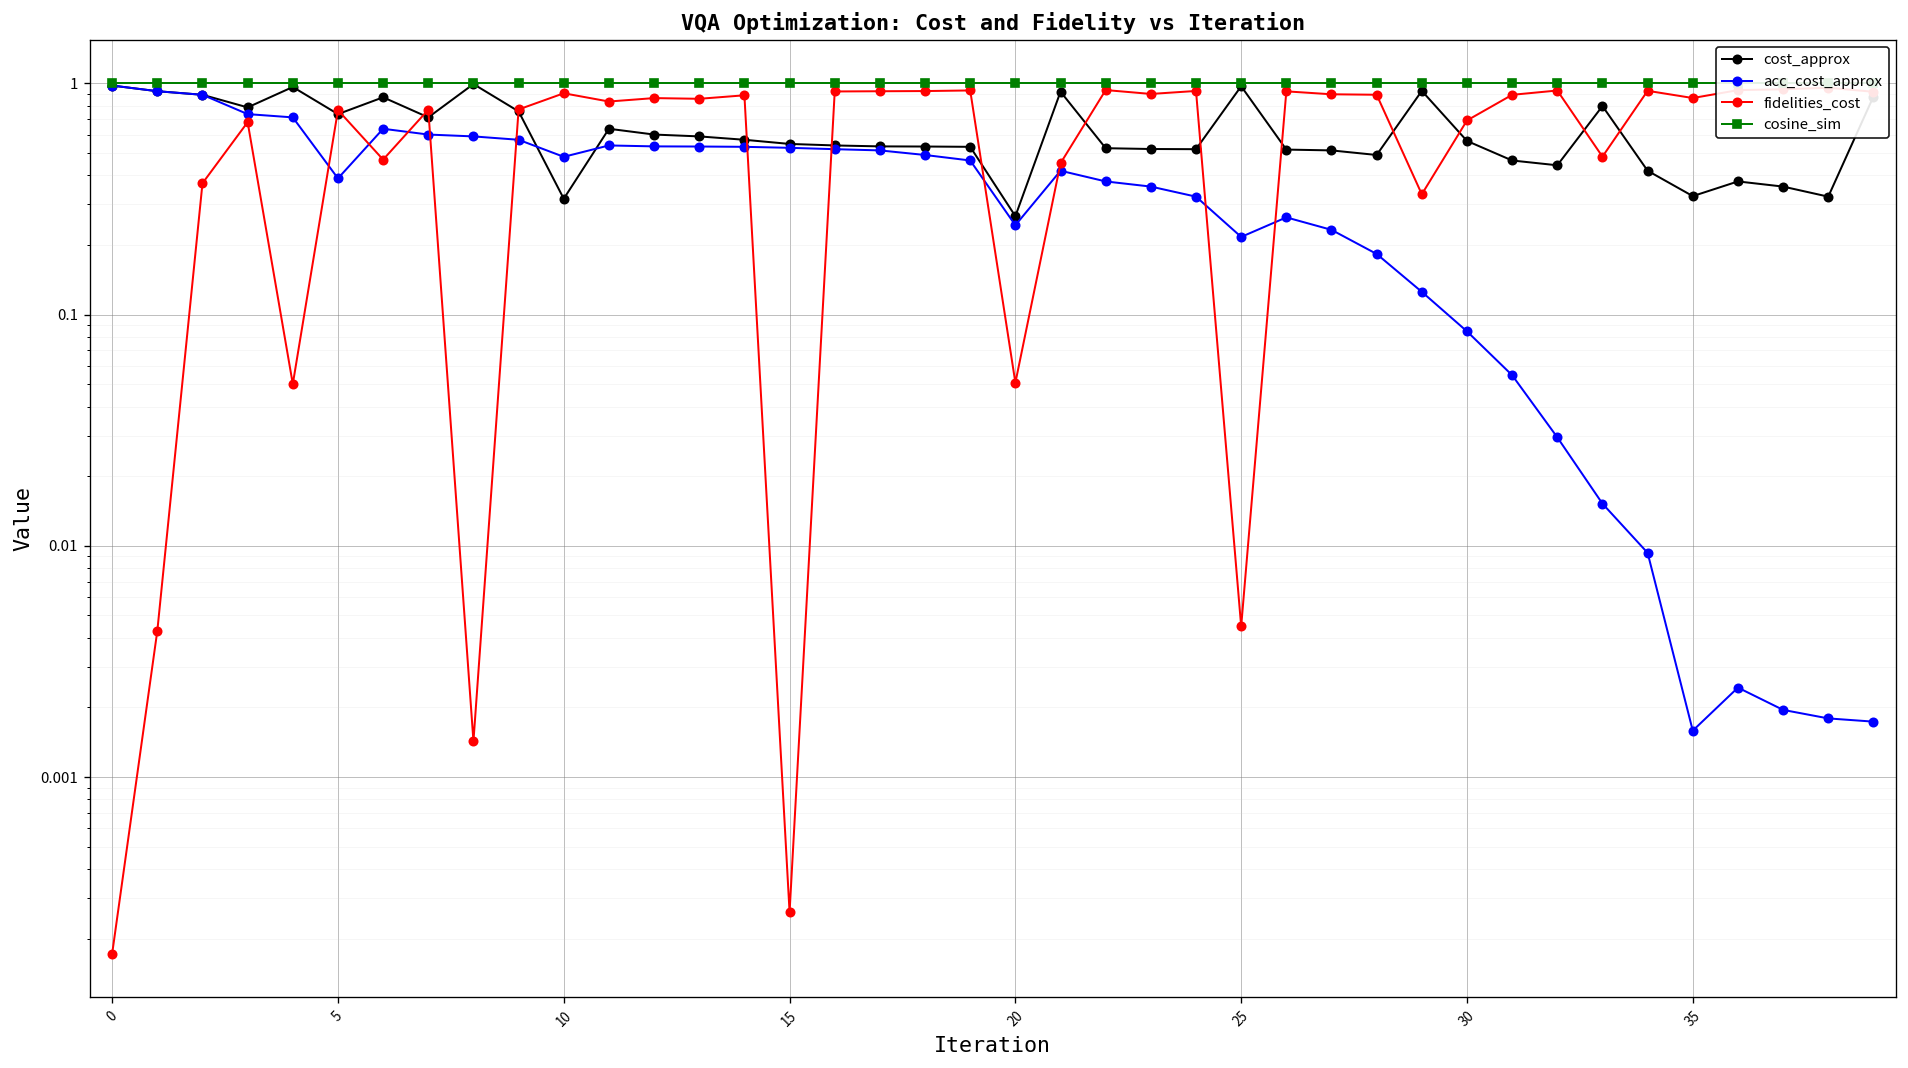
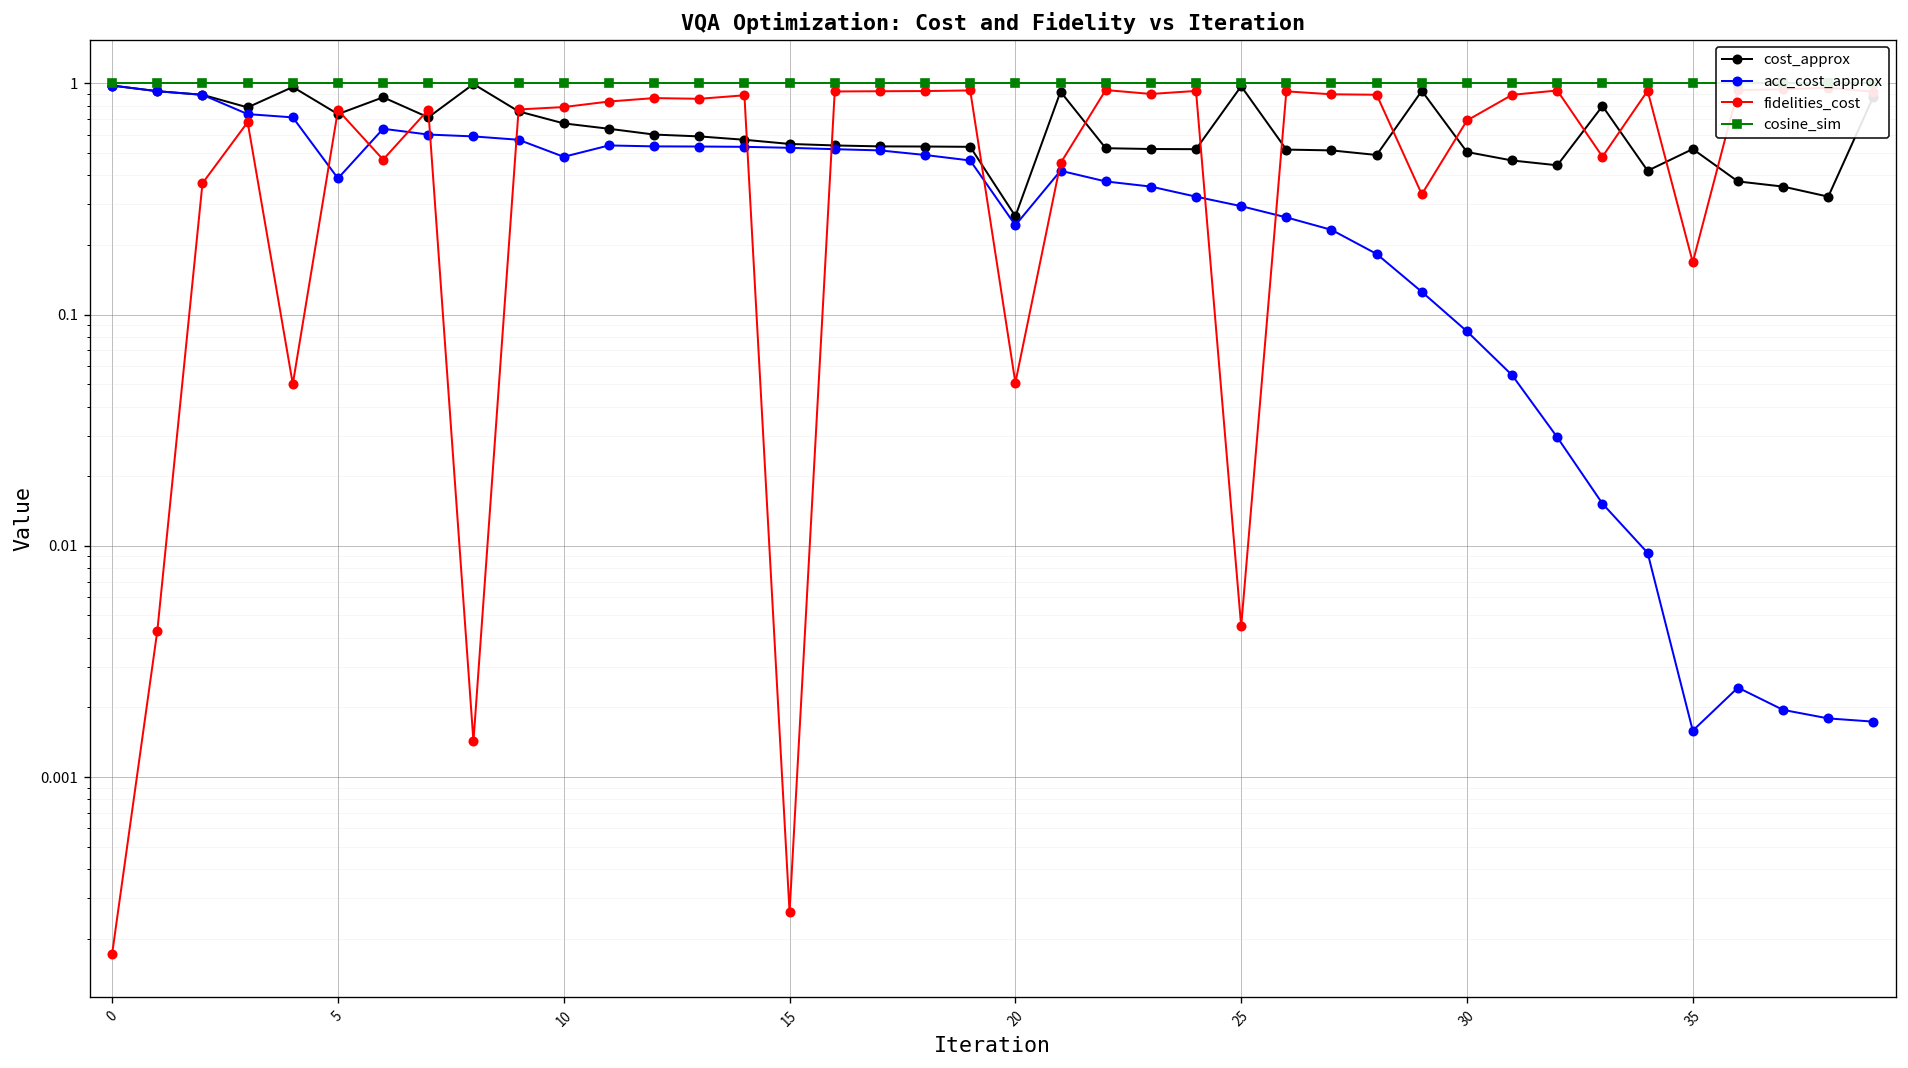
cost_approx, 10: 0.32 -> 0.67
fidelities_cost, 10: 0.9 -> 0.79
acc_cost_approx, 25: 0.22 -> 0.29
cost_approx, 30: 0.56 -> 0.51
cost_approx, 35: 0.33 -> 0.52
fidelities_cost, 35: 0.9 -> 0.17
